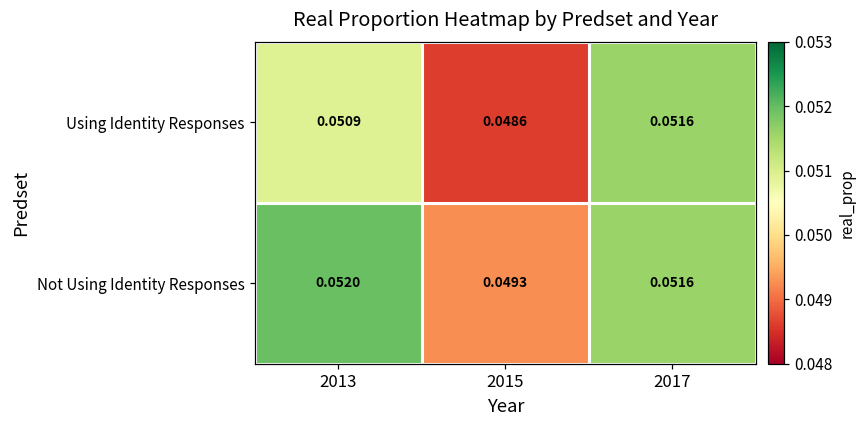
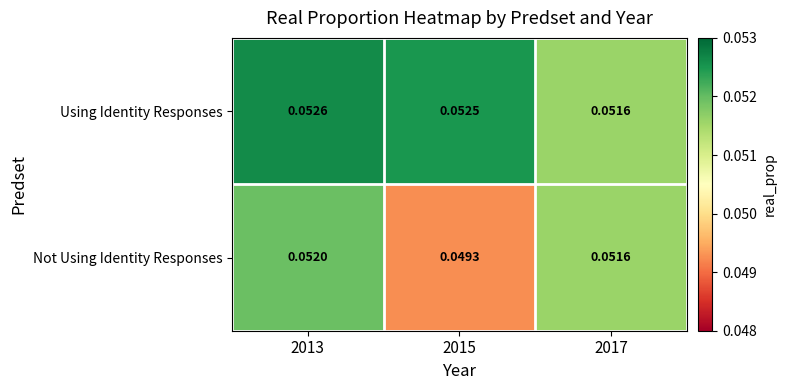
Using Identity Responses, 2013: 0.0509 -> 0.0526
Using Identity Responses, 2015: 0.0486 -> 0.0525
